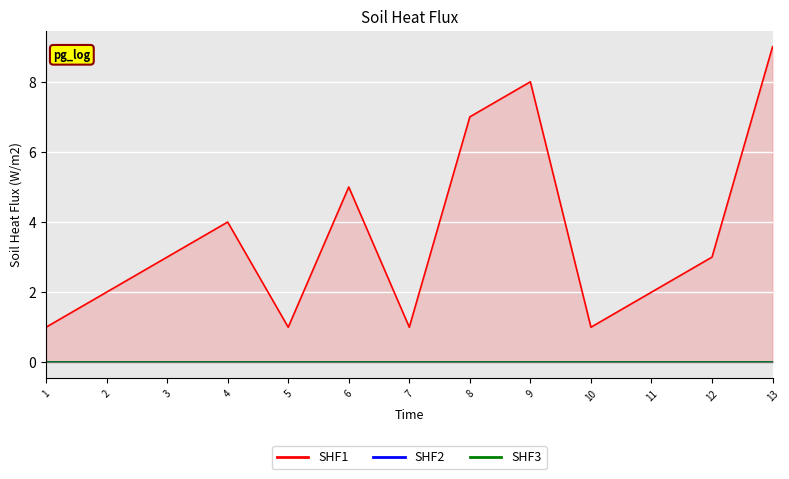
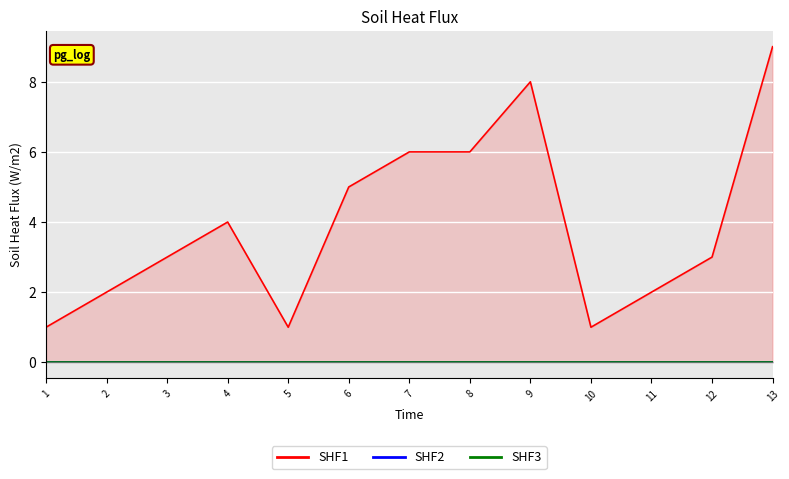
SHF1, 7: 1 -> 6
SHF1, 8: 7 -> 6
